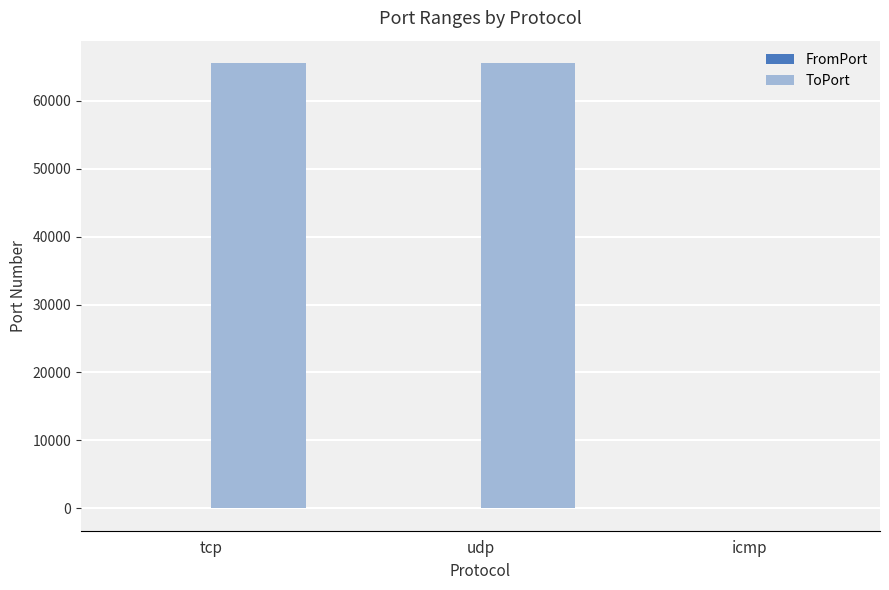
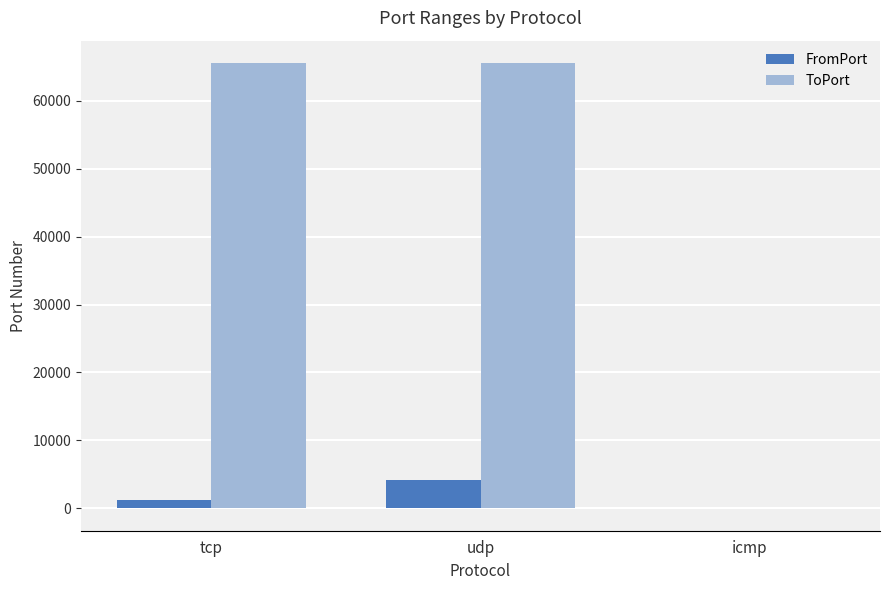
FromPort, tcp: 0 -> 1000
FromPort, udp: 0 -> 4000
